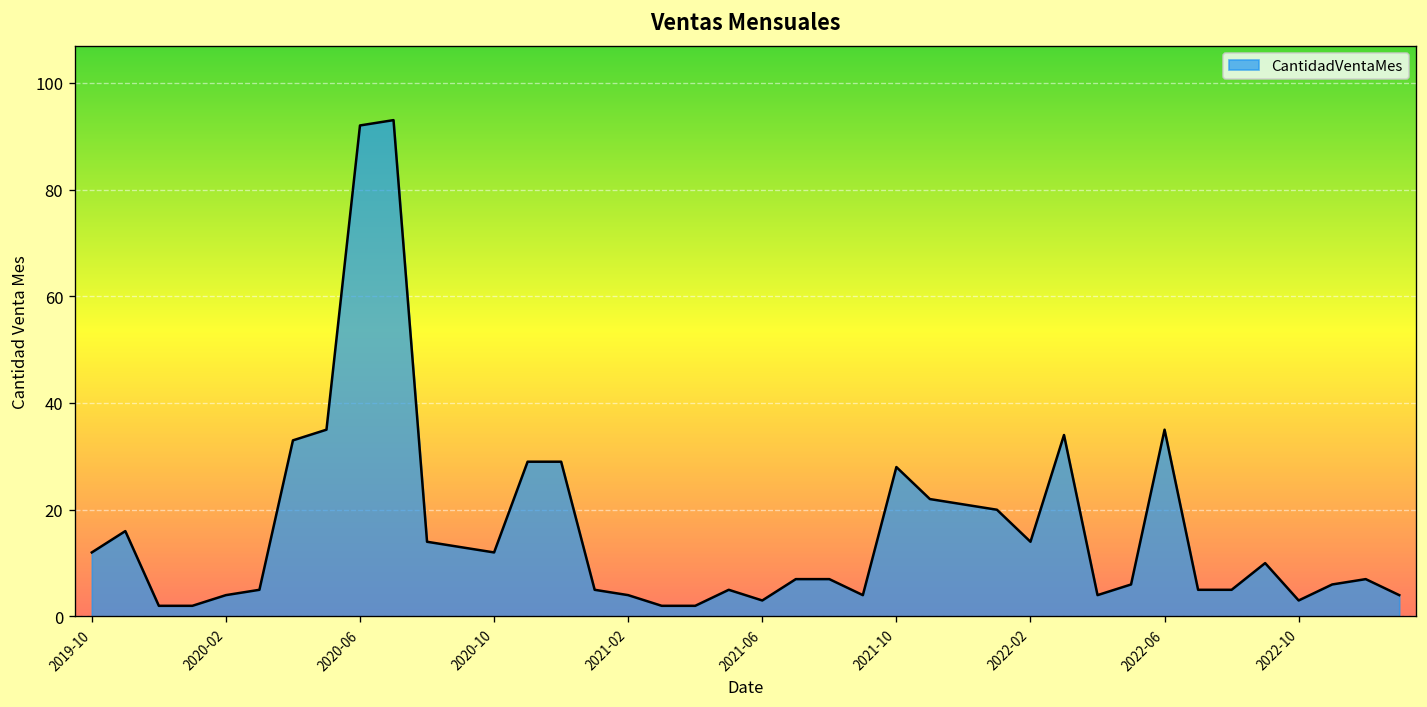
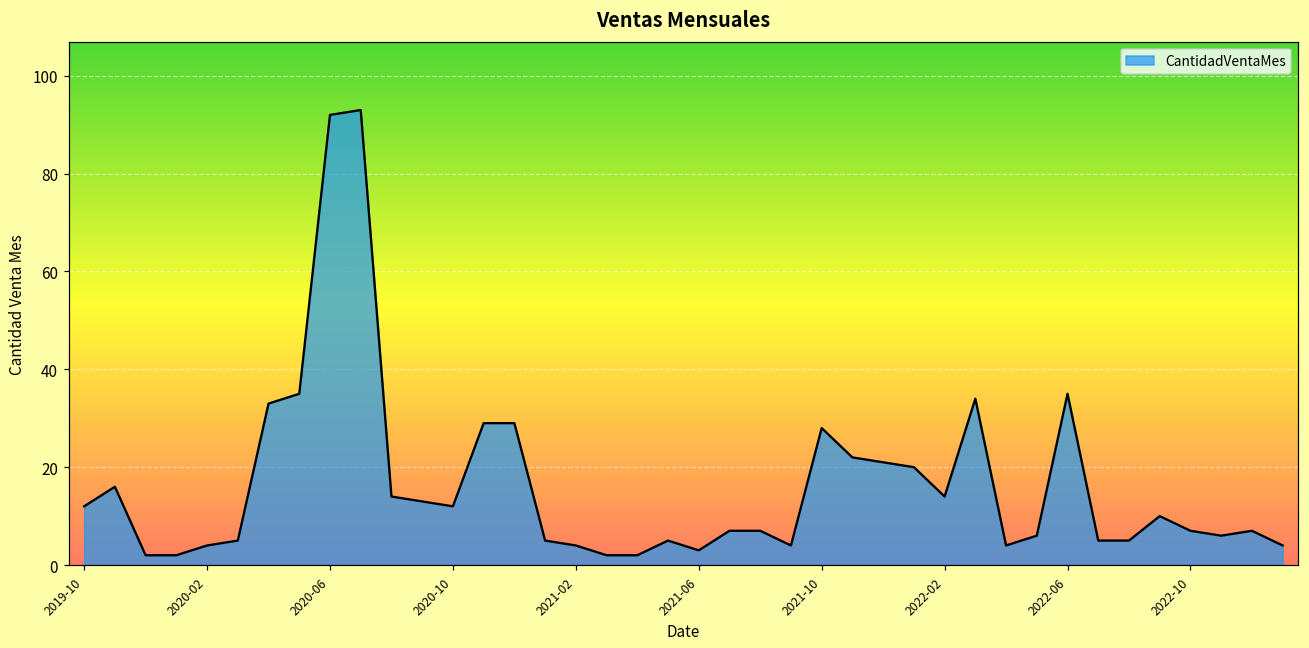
2022-10: 3 -> 7
